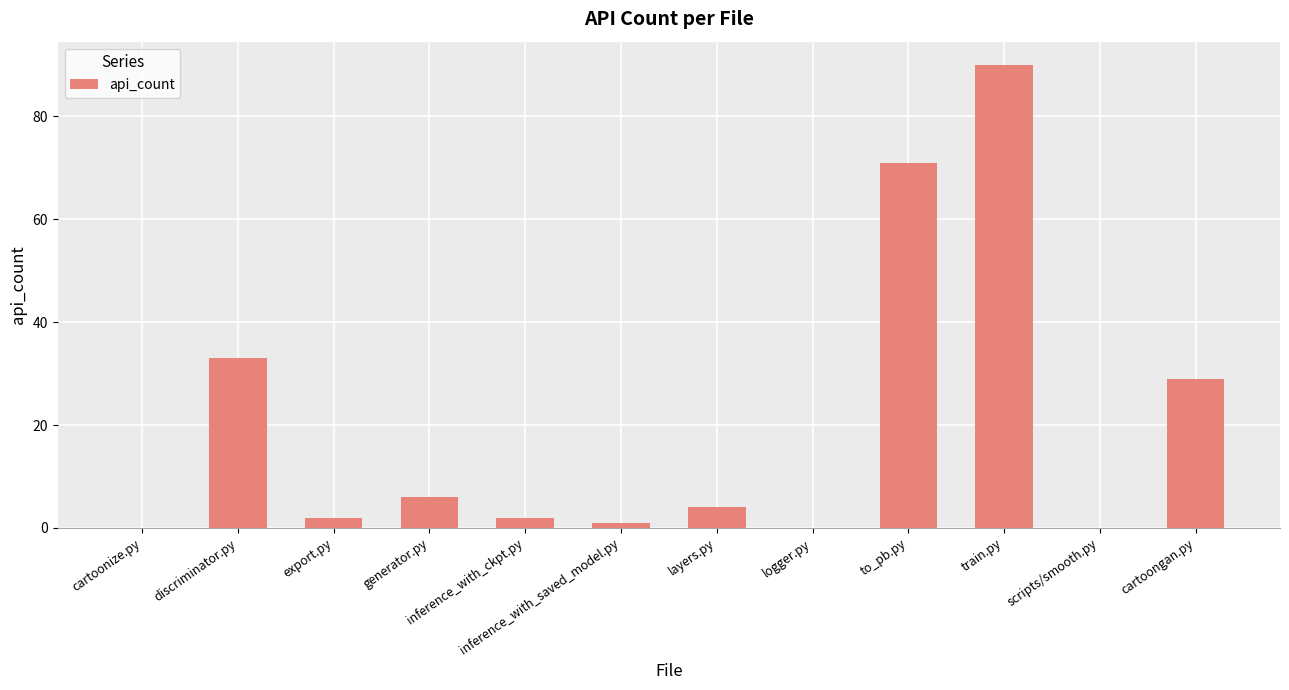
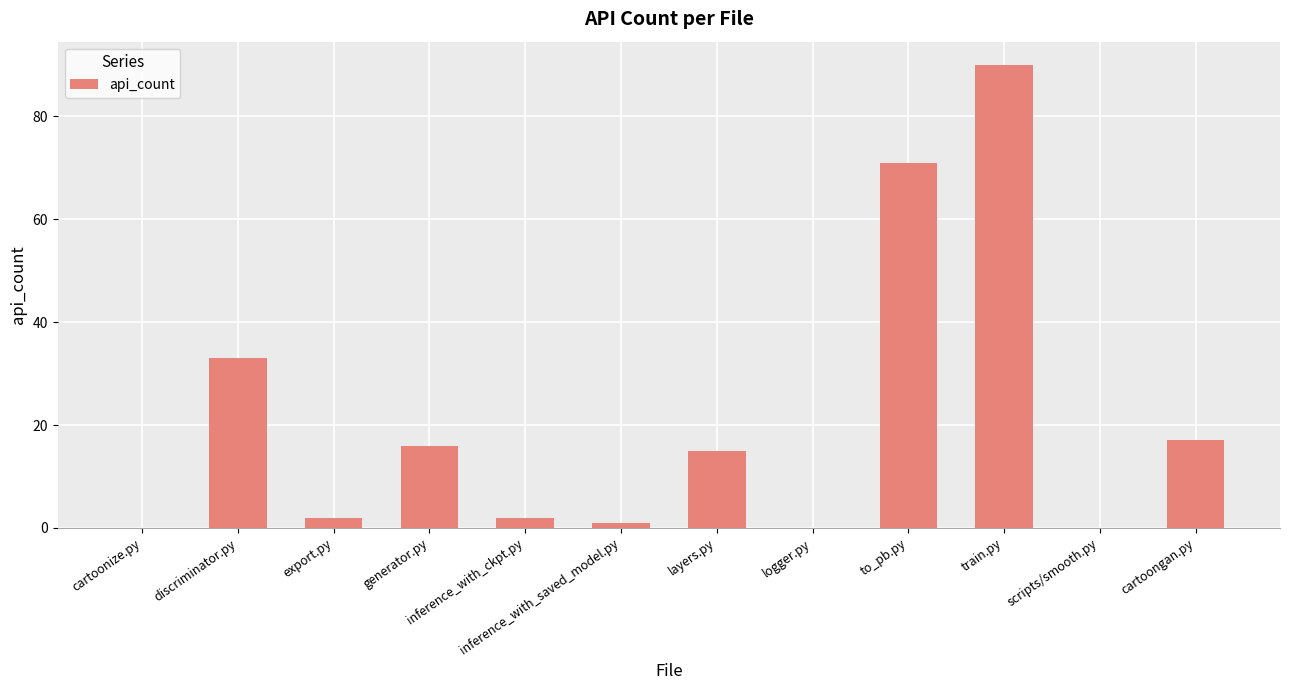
generator.py: 6 -> 16
layers.py: 4 -> 15
cartoongan.py: 29 -> 17
